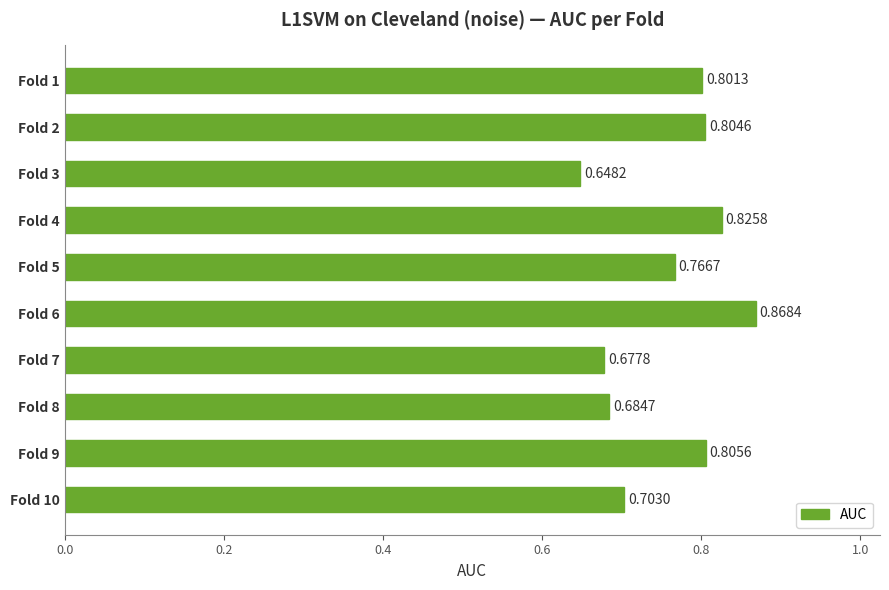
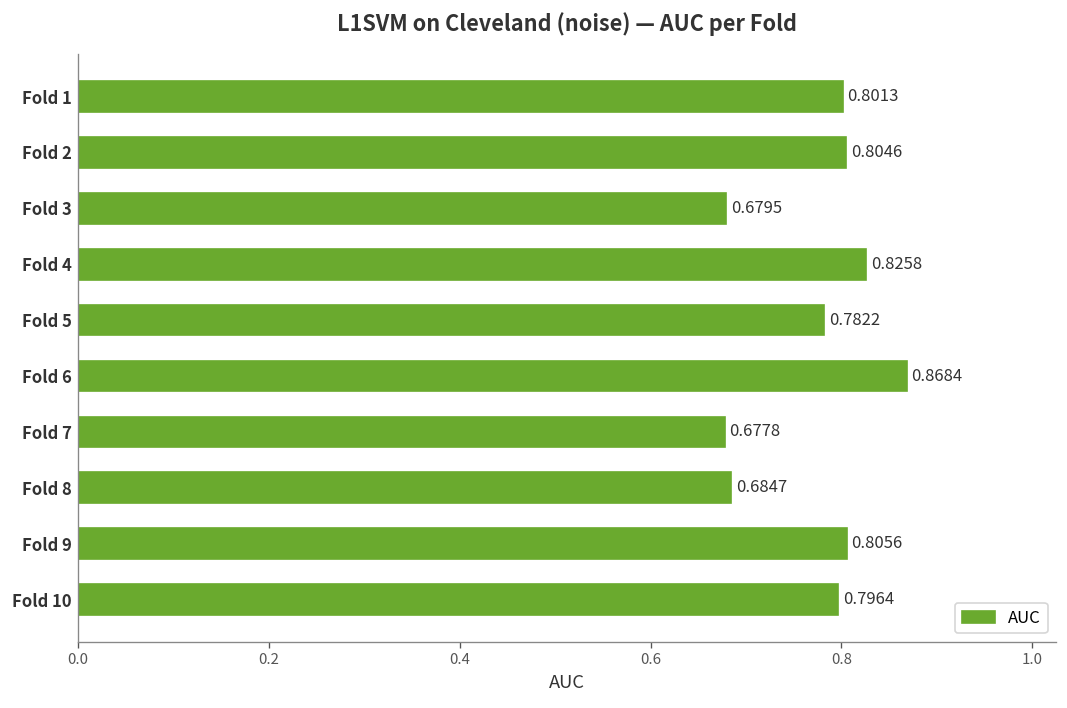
Fold 3: 0.6482 -> 0.6795
Fold 5: 0.7667 -> 0.7822
Fold 10: 0.7030 -> 0.7964
